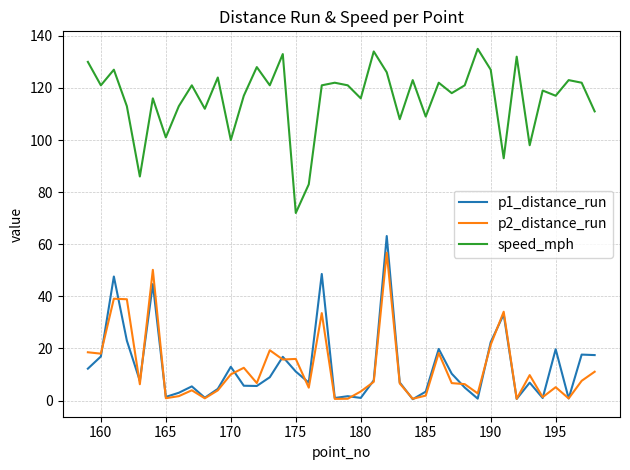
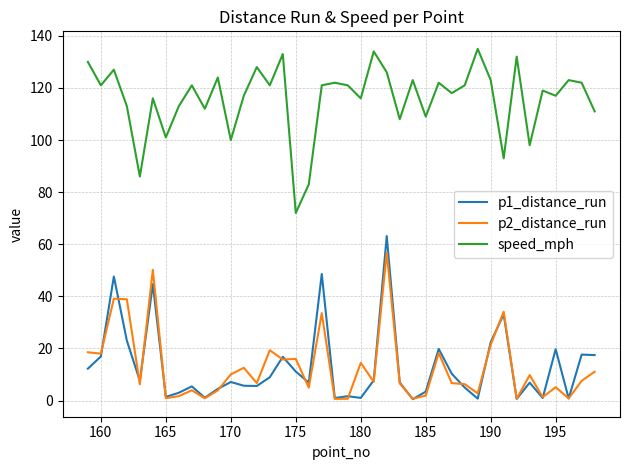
p1_distance_run, 170: 13 -> 7
p2_distance_run, 180: 3 -> 14
speed_mph, 190: 127 -> 123
